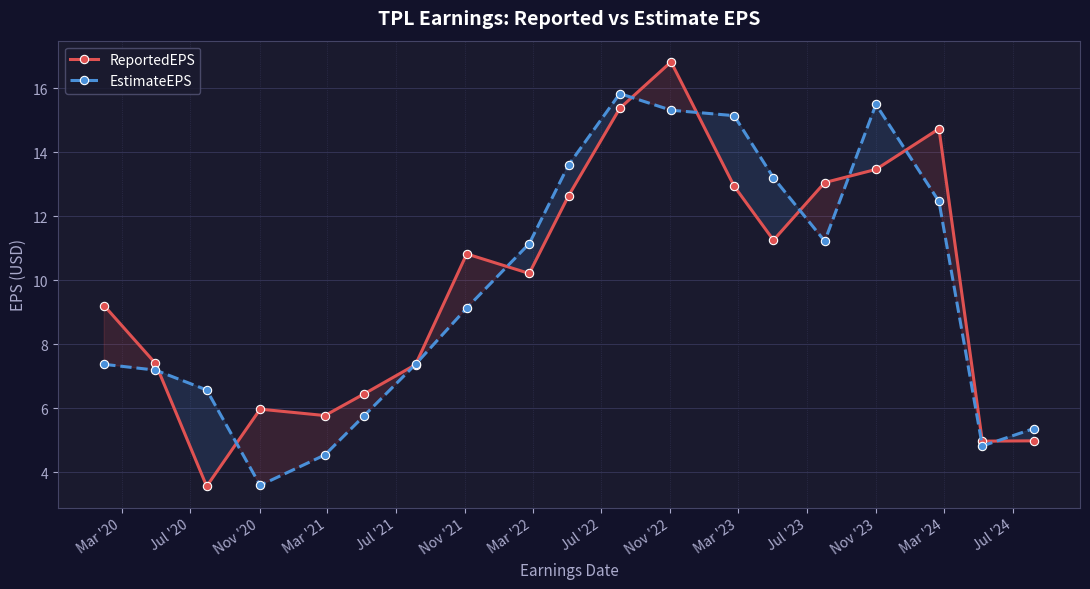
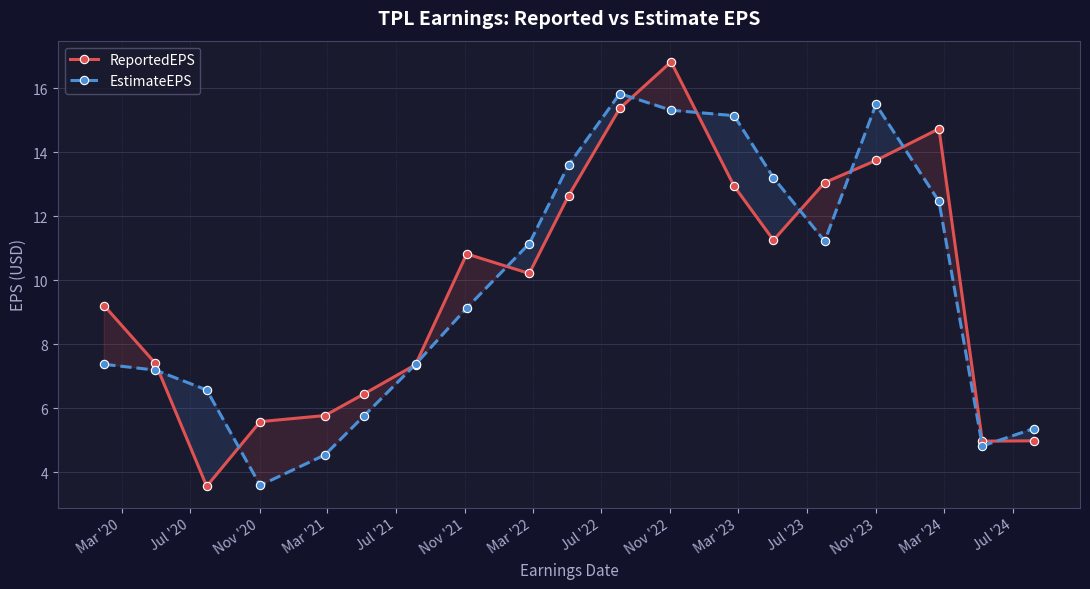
ReportedEPS, Nov '20: 6.0 -> 5.6
ReportedEPS, Nov '23: 13.5 -> 13.7
